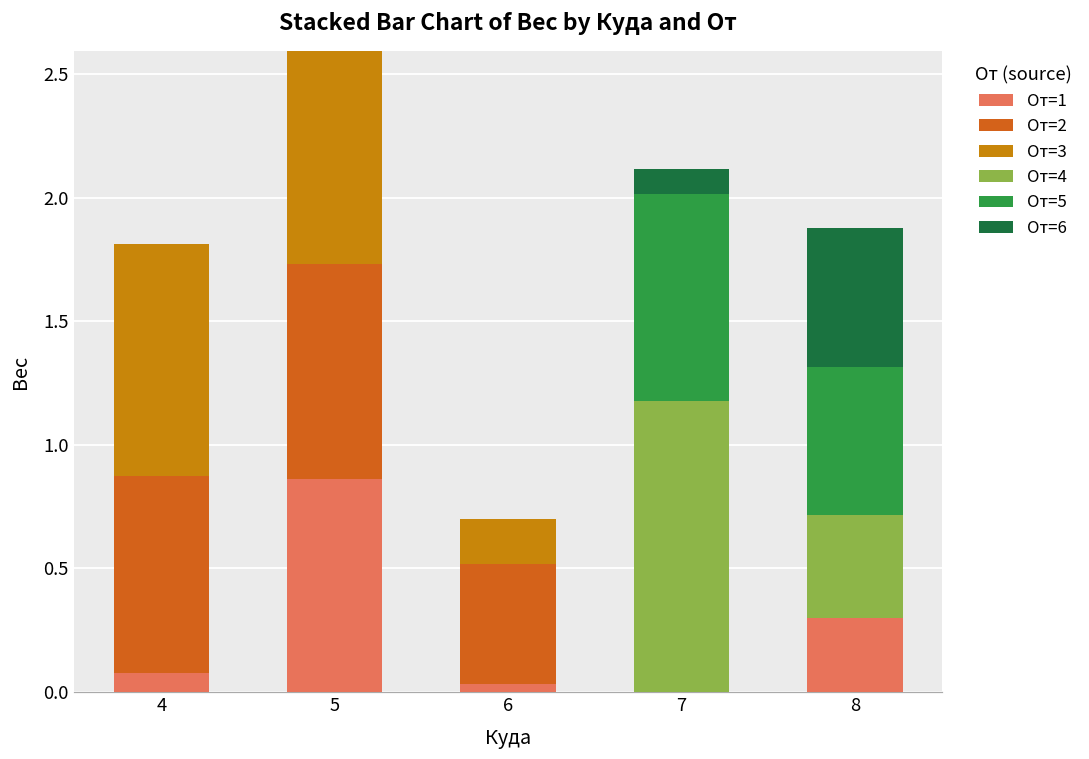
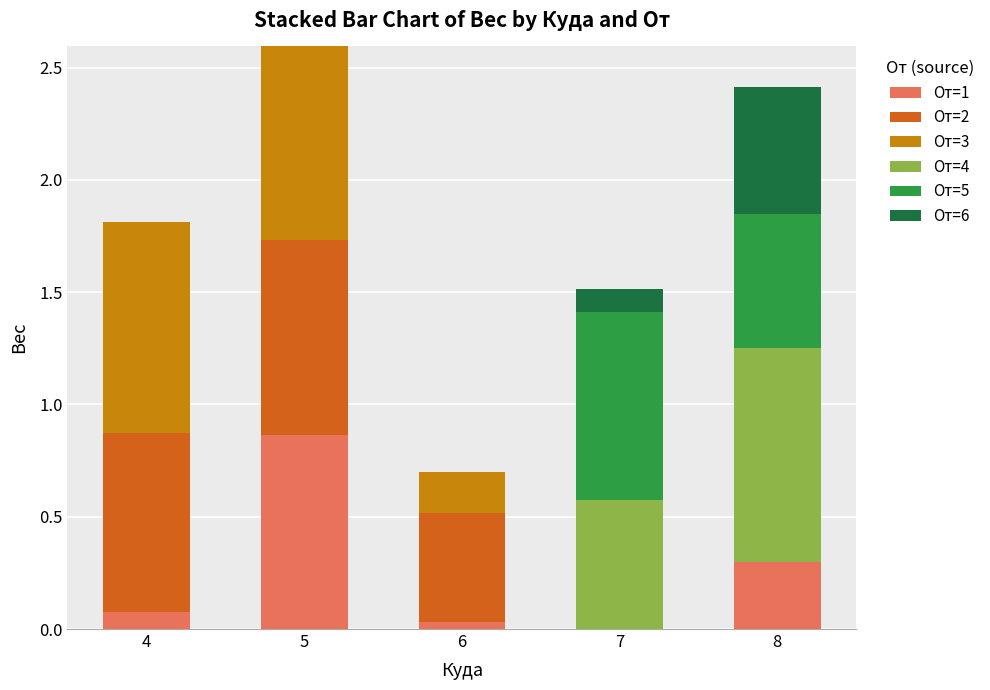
От=4, 7: 1.18 -> 0.57
От=4, 8: 0.41 -> 0.95
